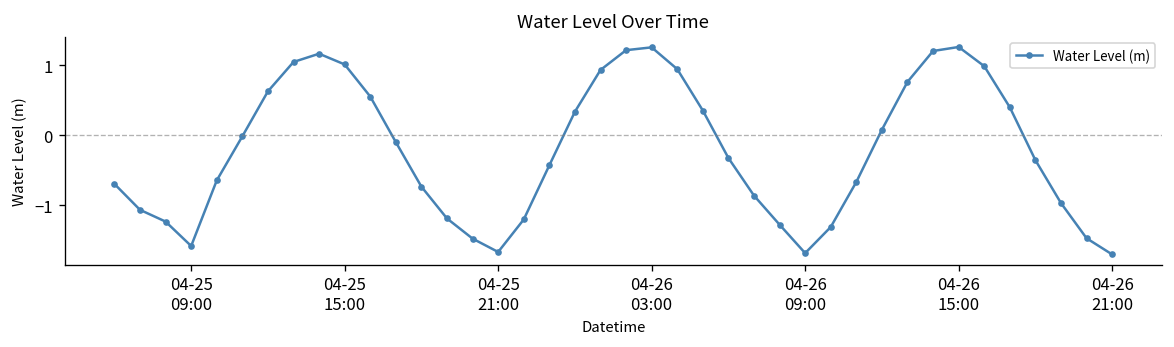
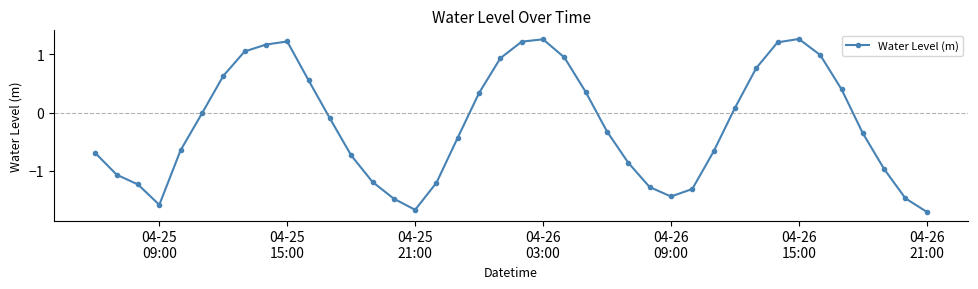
04-25 15:00: 1.0 -> 1.2
04-26 09:00: -1.7 -> -1.4
